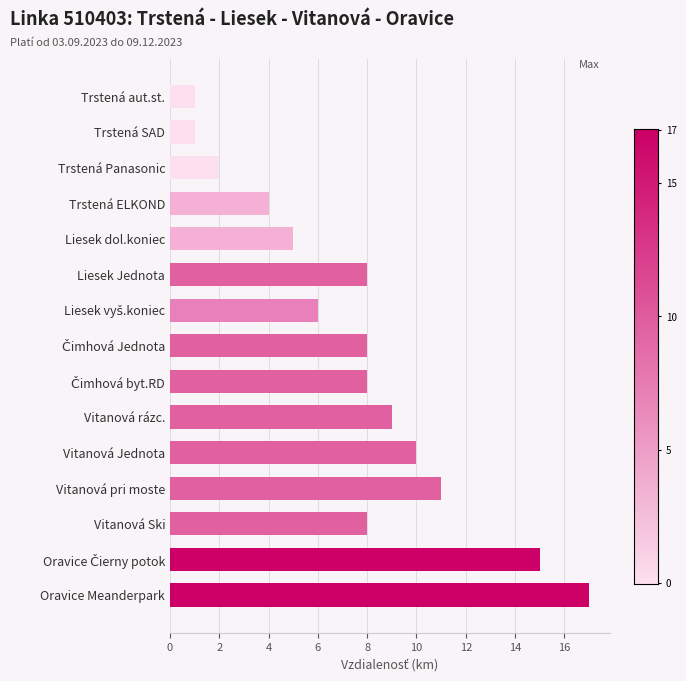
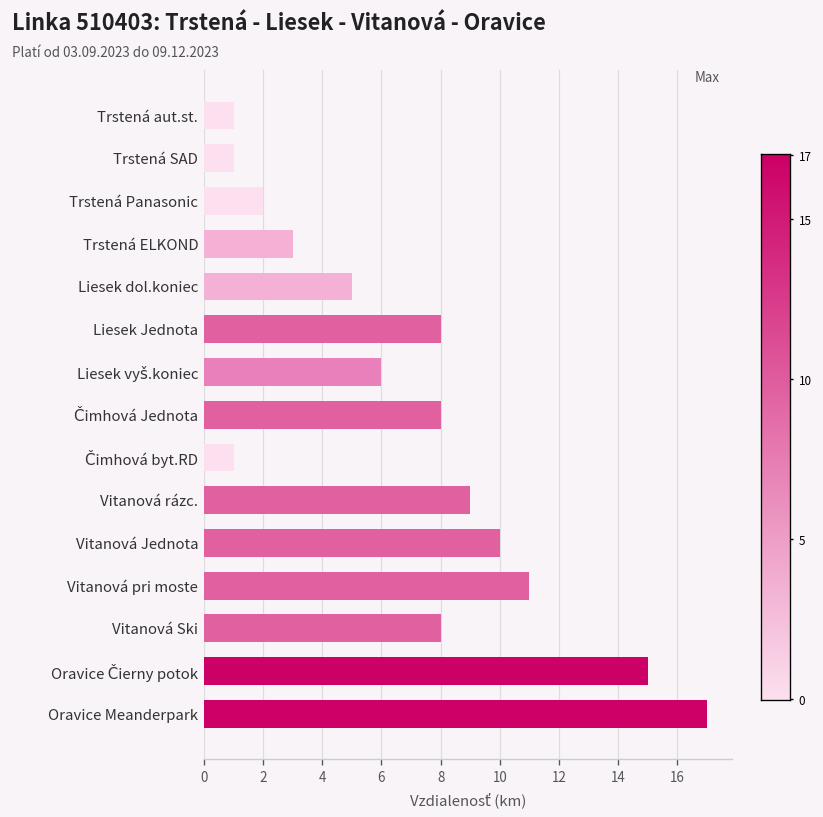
Trstená ELKOND: 4 -> 3
Čimhová byt.RD: 8 -> 1
